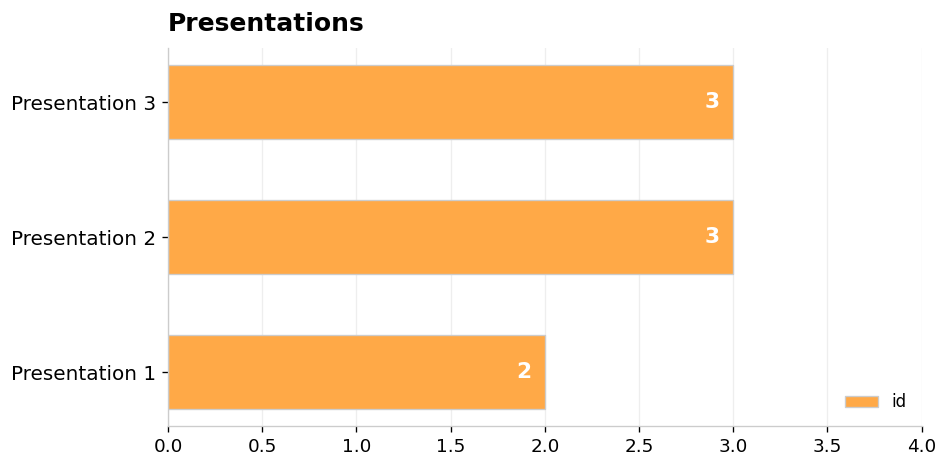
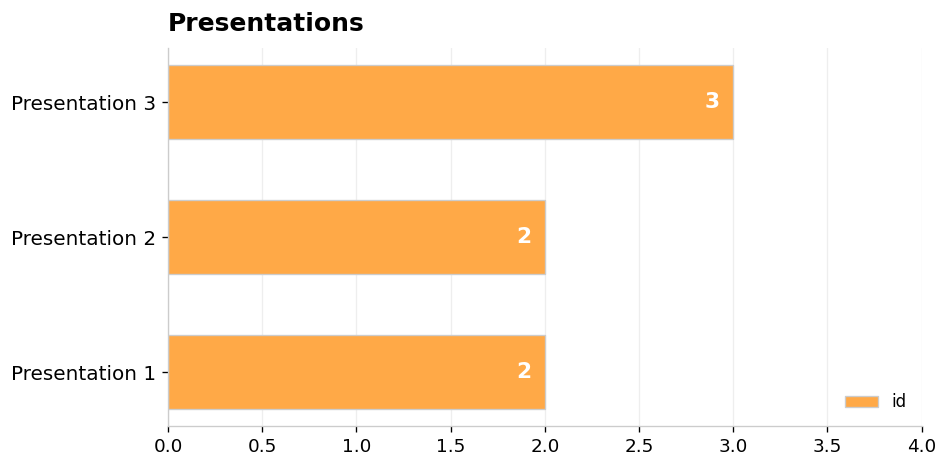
Presentation 2: 3 -> 2
